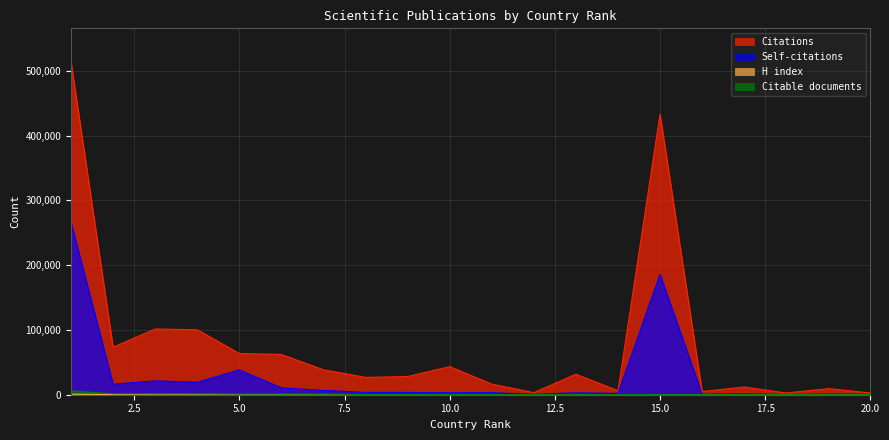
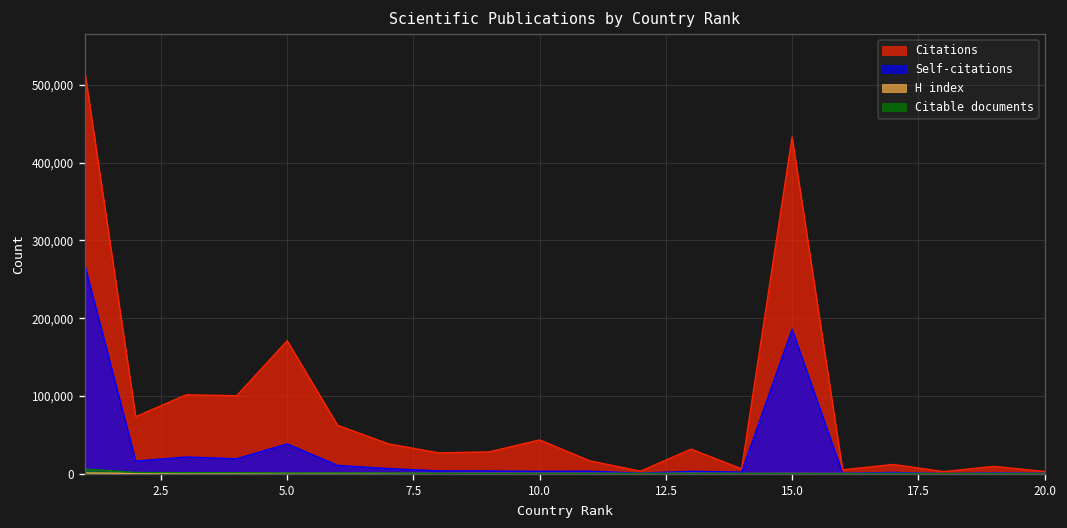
Citations, 5.0: 60,000 -> 170,000
